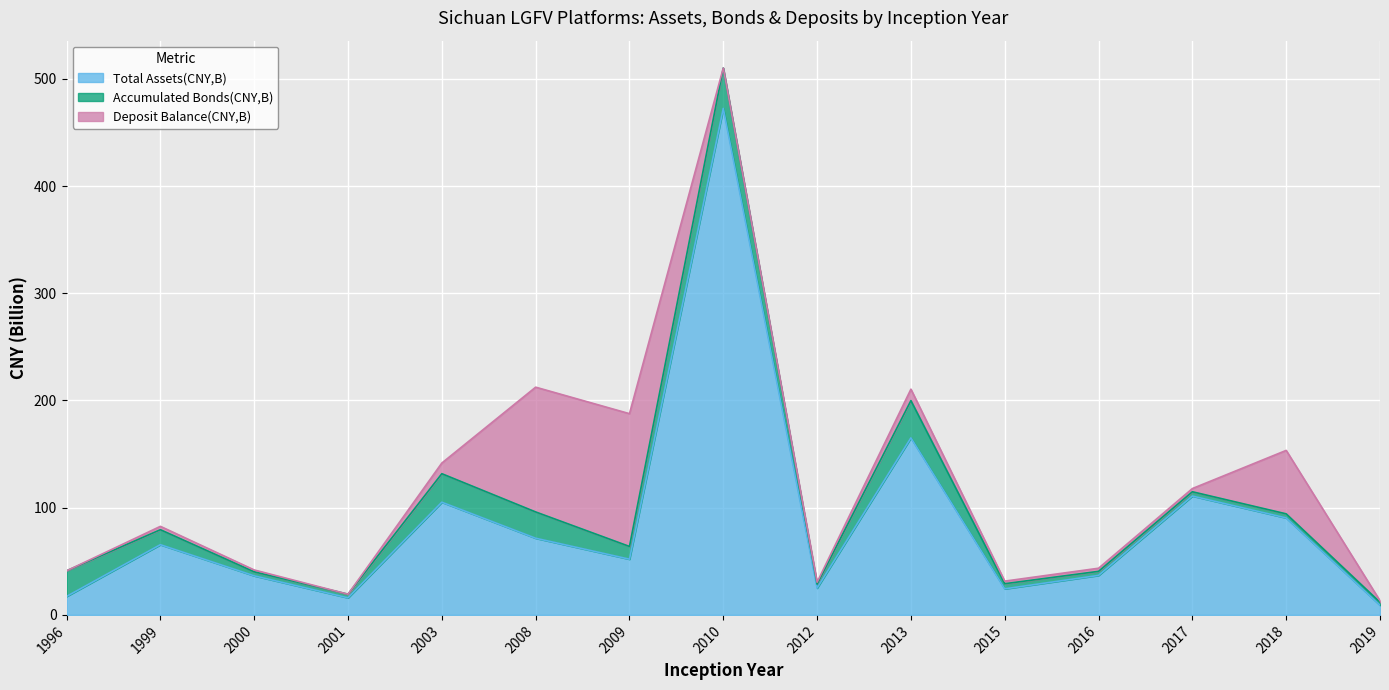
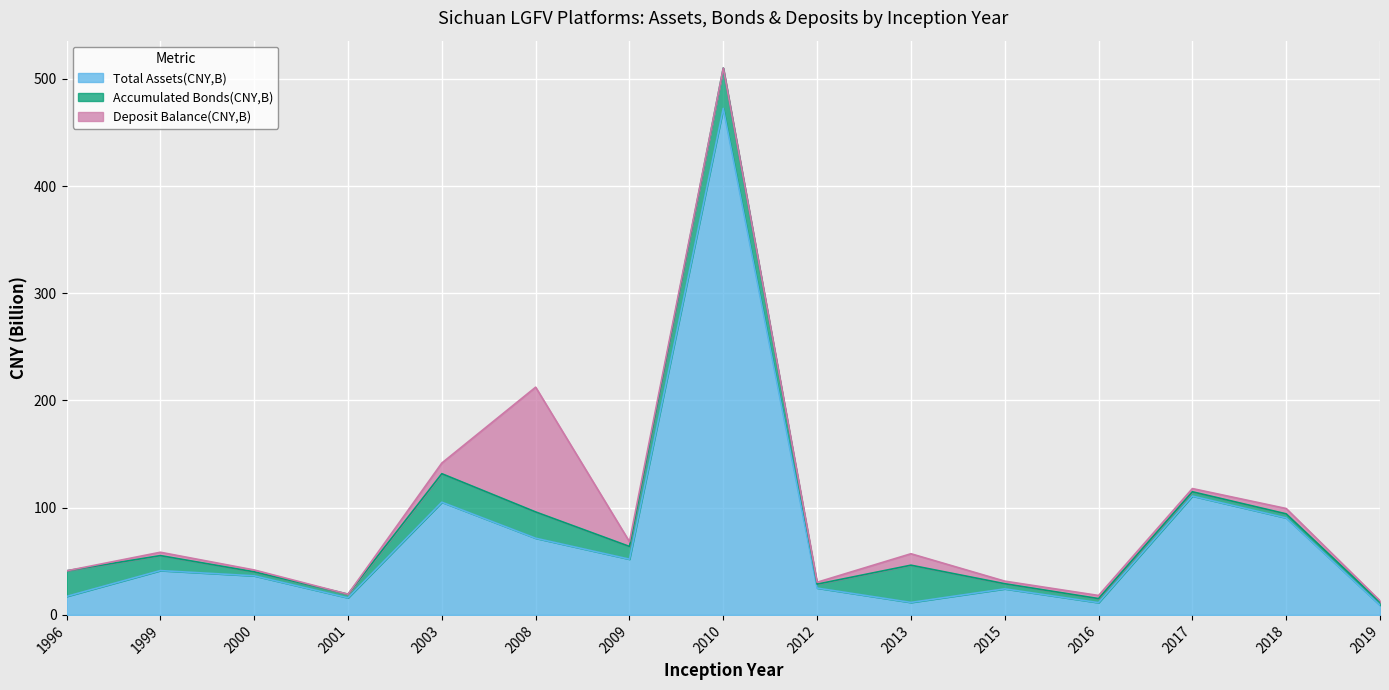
Total Assets(CNY,B), 1999: 65 -> 41
Deposit Balance(CNY,B), 2009: 124 -> 4
Total Assets(CNY,B), 2013: 165 -> 12
Total Assets(CNY,B), 2016: 37 -> 11
Deposit Balance(CNY,B), 2018: 59 -> 5
